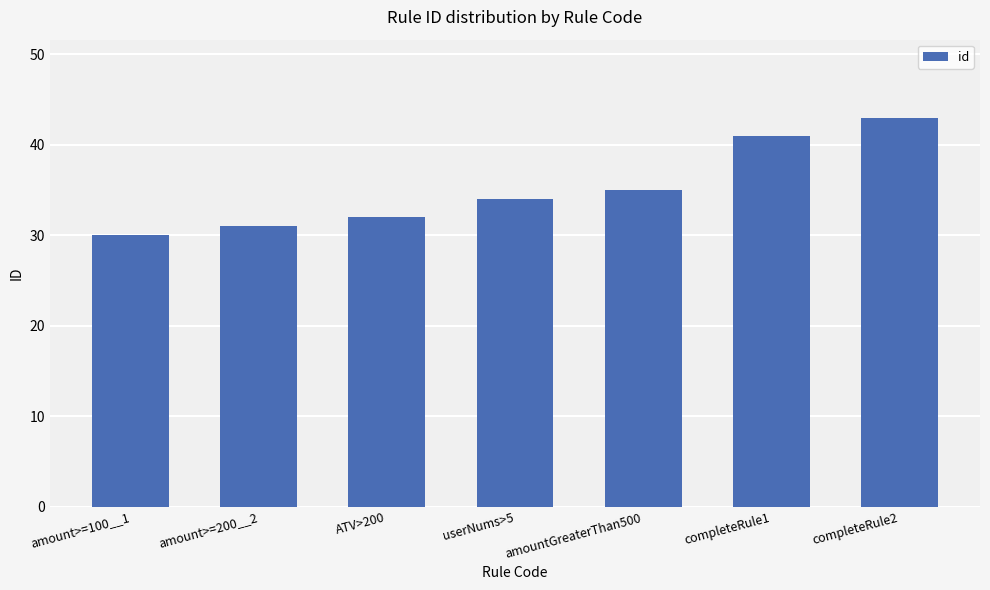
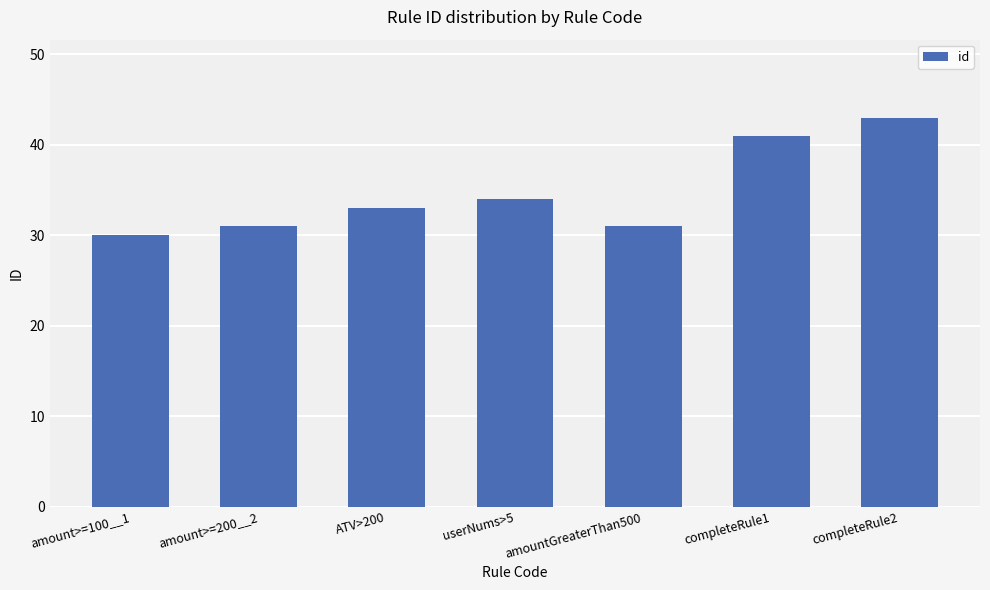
ATV>200: 32 -> 33
amountGreaterThan500: 35 -> 31
